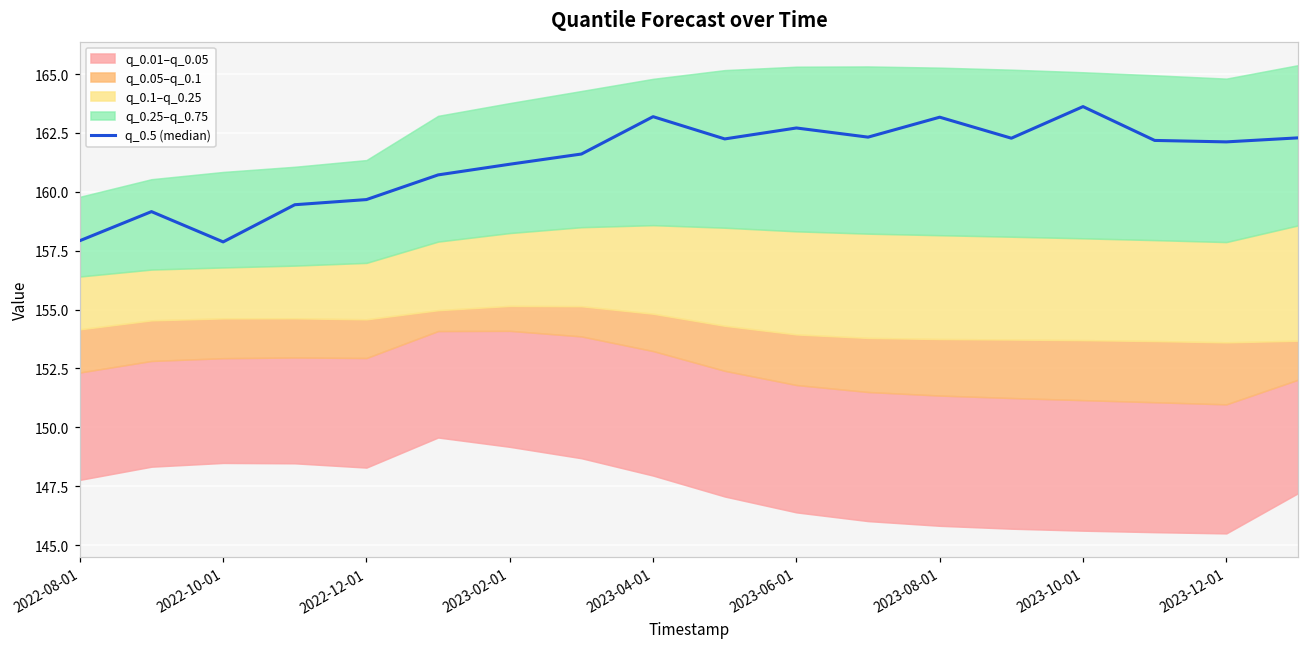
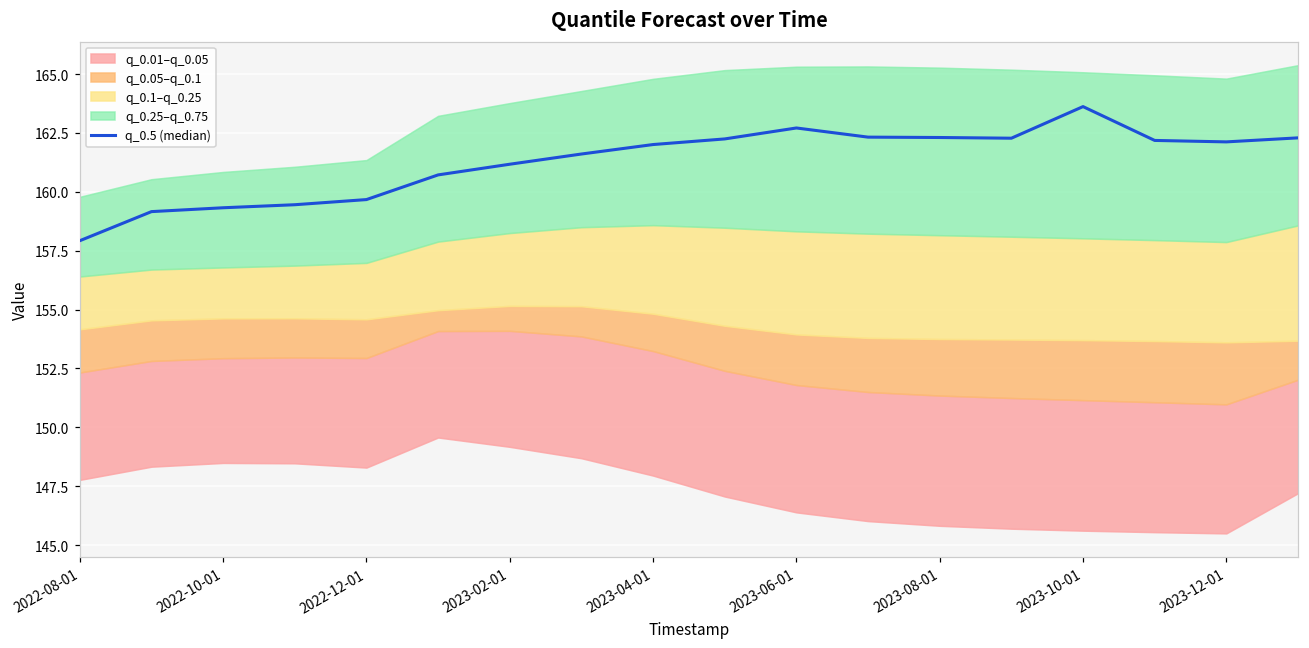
q_0.5 (median), 2022-10-01: 157.9 -> 159.3
q_0.5 (median), 2023-04-01: 163.2 -> 162.0
q_0.5 (median), 2023-08-01: 163.2 -> 162.3
